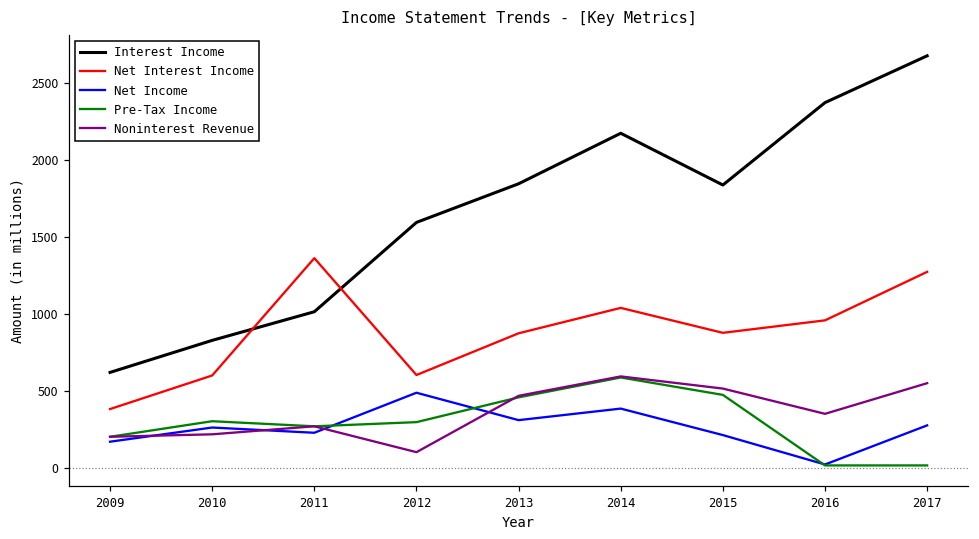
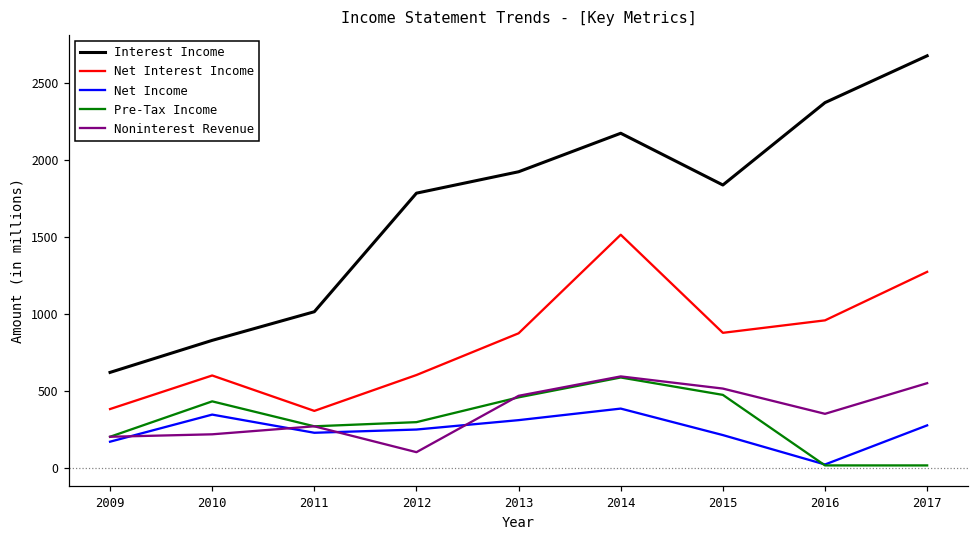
Net Income, 2010: 260 -> 350
Pre-Tax Income, 2010: 300 -> 430
Net Interest Income, 2011: 1360 -> 370
Interest Income, 2012: 1590 -> 1780
Net Income, 2012: 490 -> 250
Interest Income, 2013: 1850 -> 1920
Net Interest Income, 2014: 1040 -> 1510
